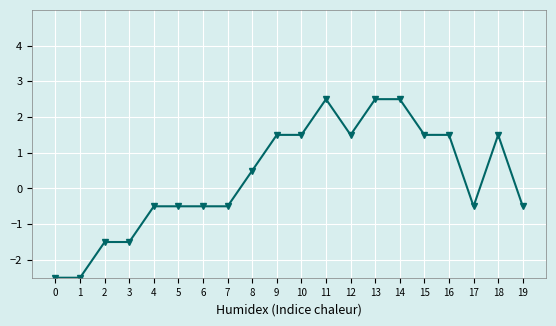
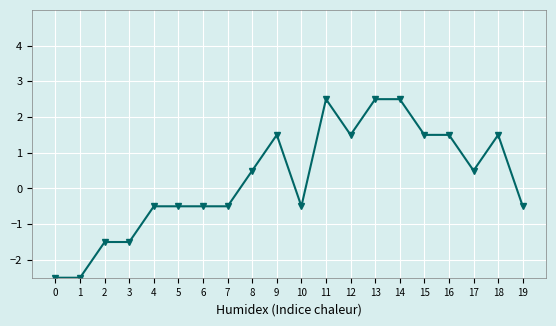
10: 1.5 -> -0.5
17: -0.5 -> 0.5
